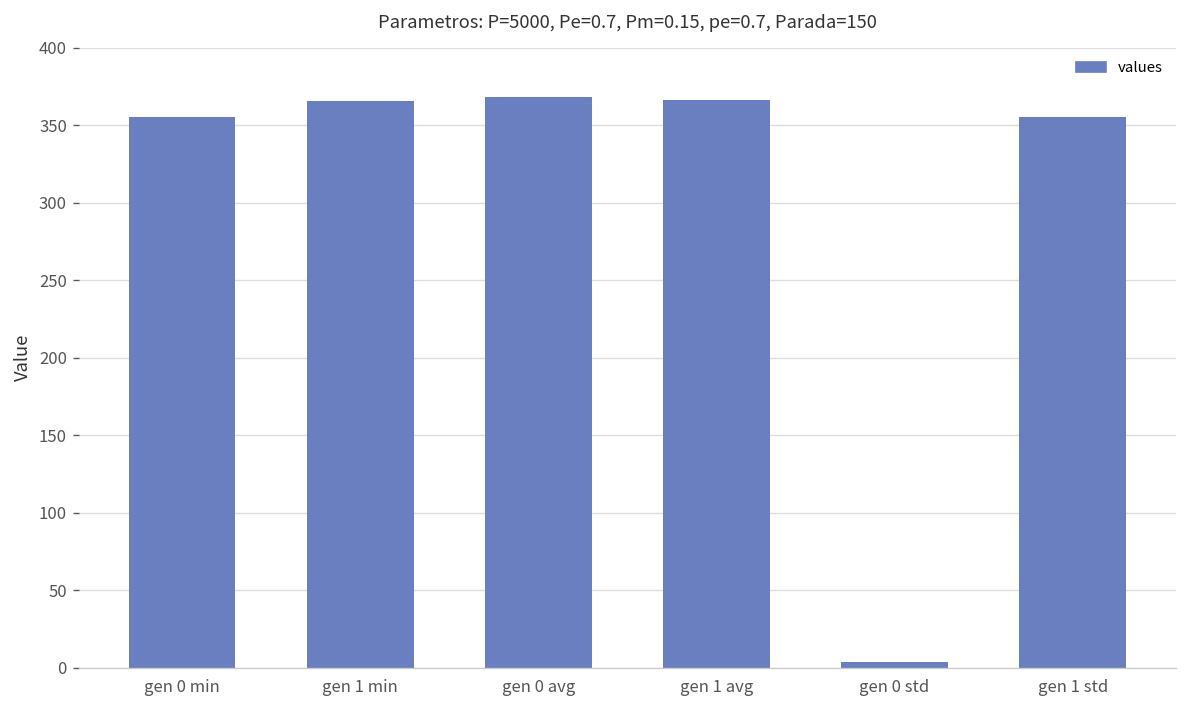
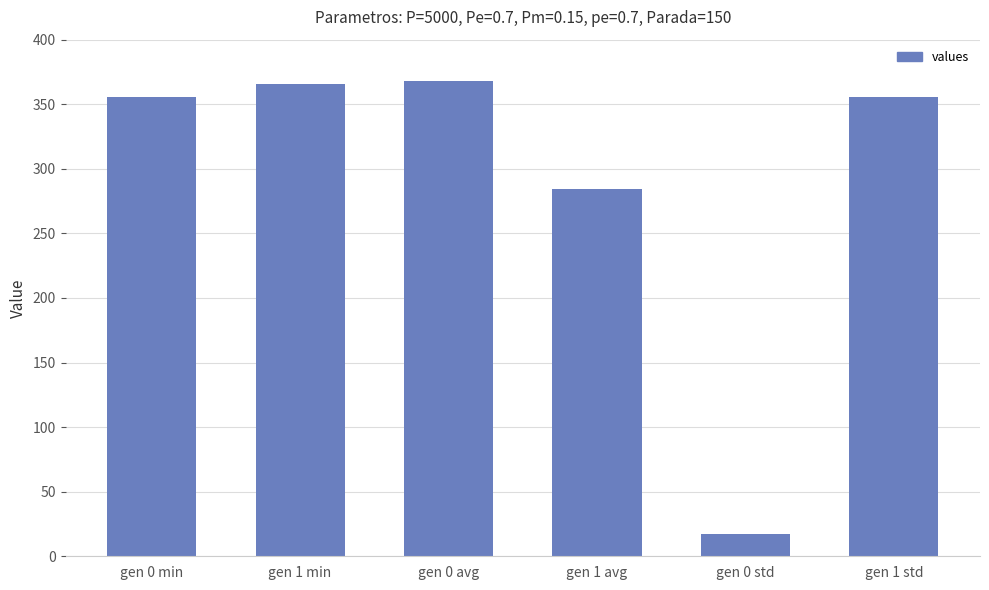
gen 1 avg: 366 -> 284
gen 0 std: 3 -> 17
